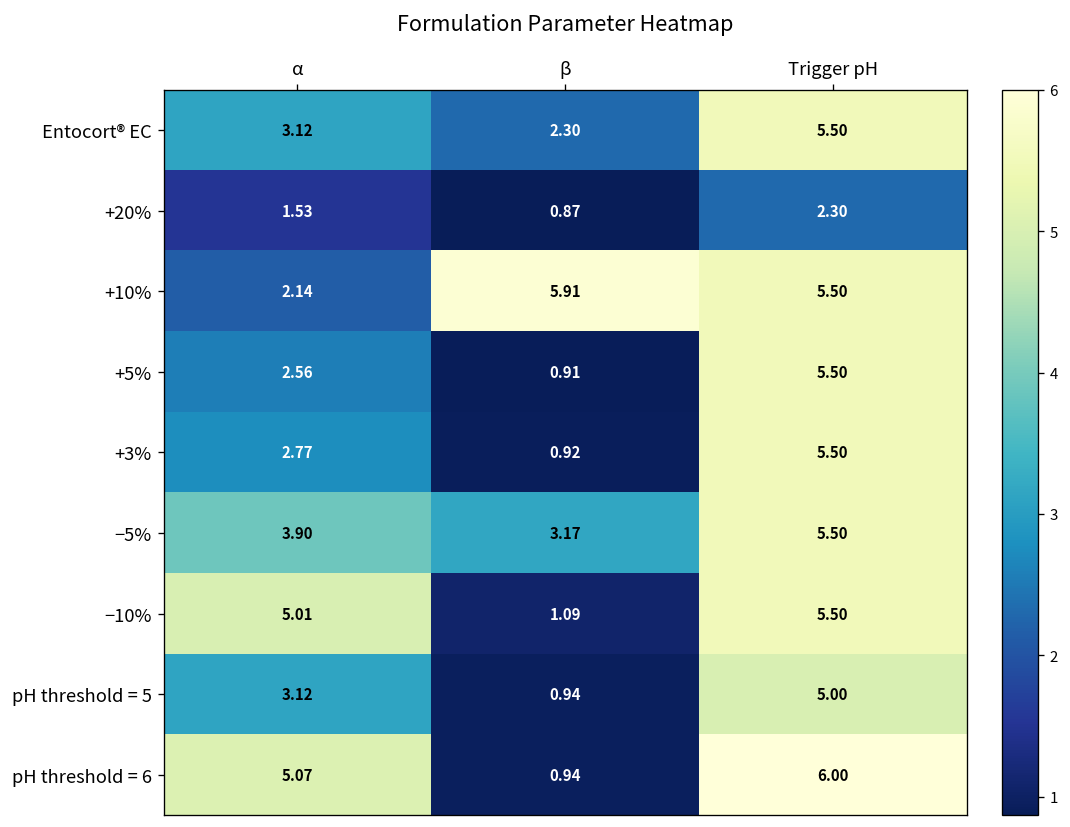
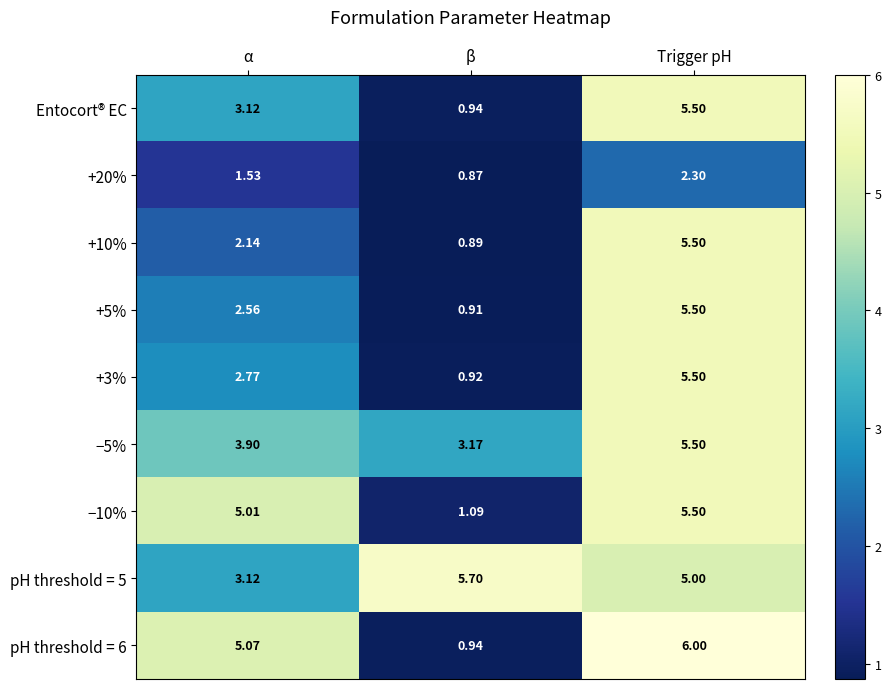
Entocort® EC, β: 2.30 -> 0.94
+10%, β: 5.91 -> 0.89
pH threshold = 5, β: 0.94 -> 5.70
